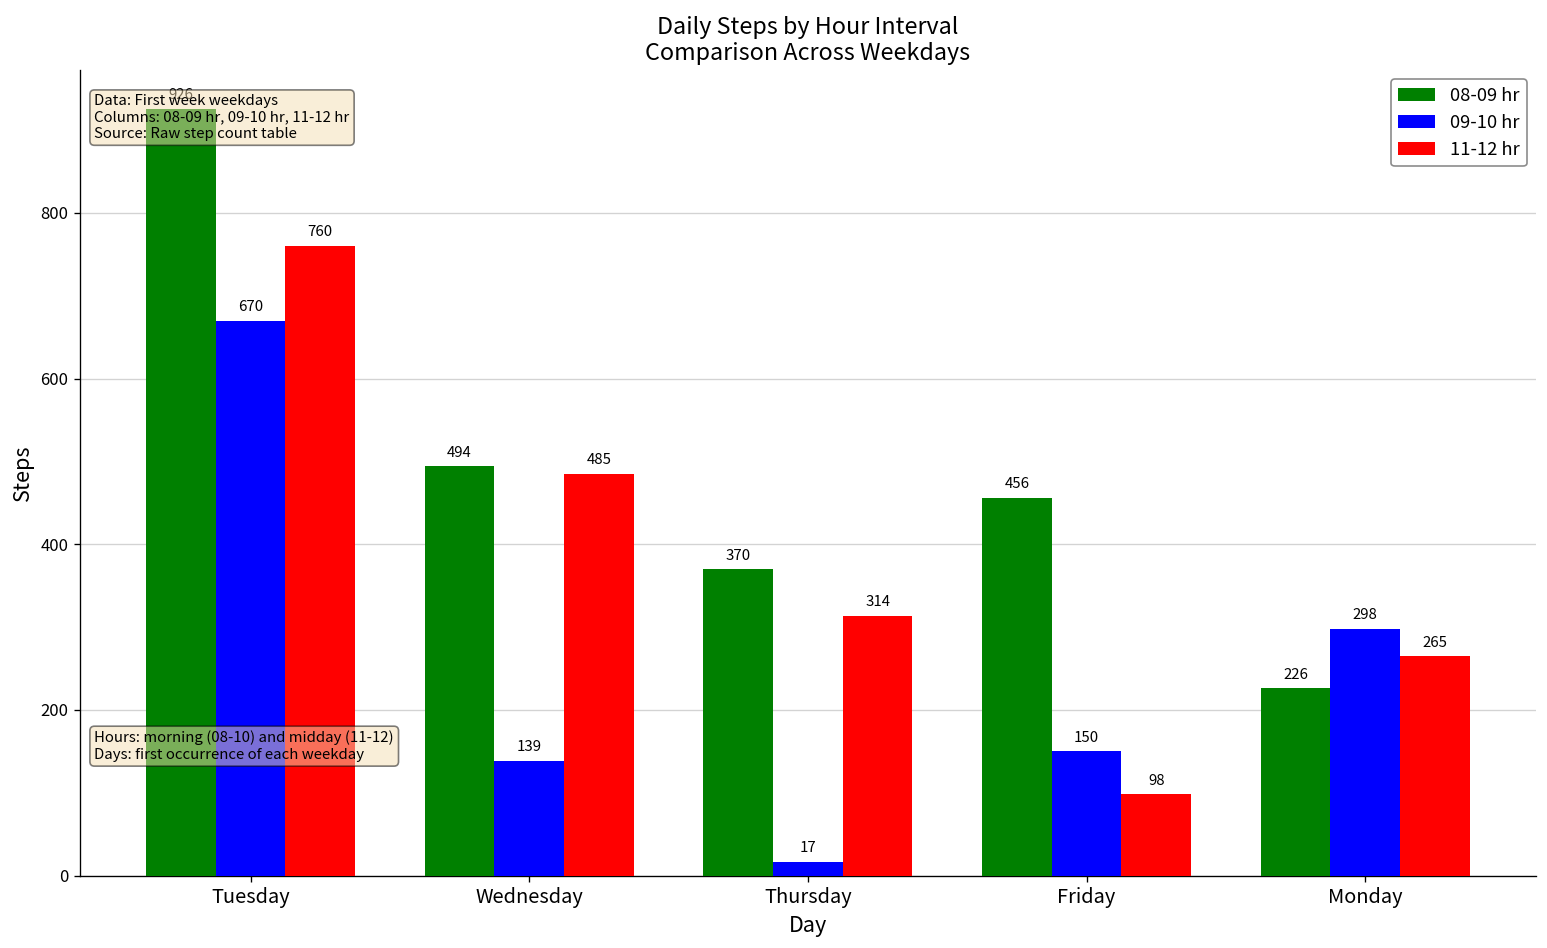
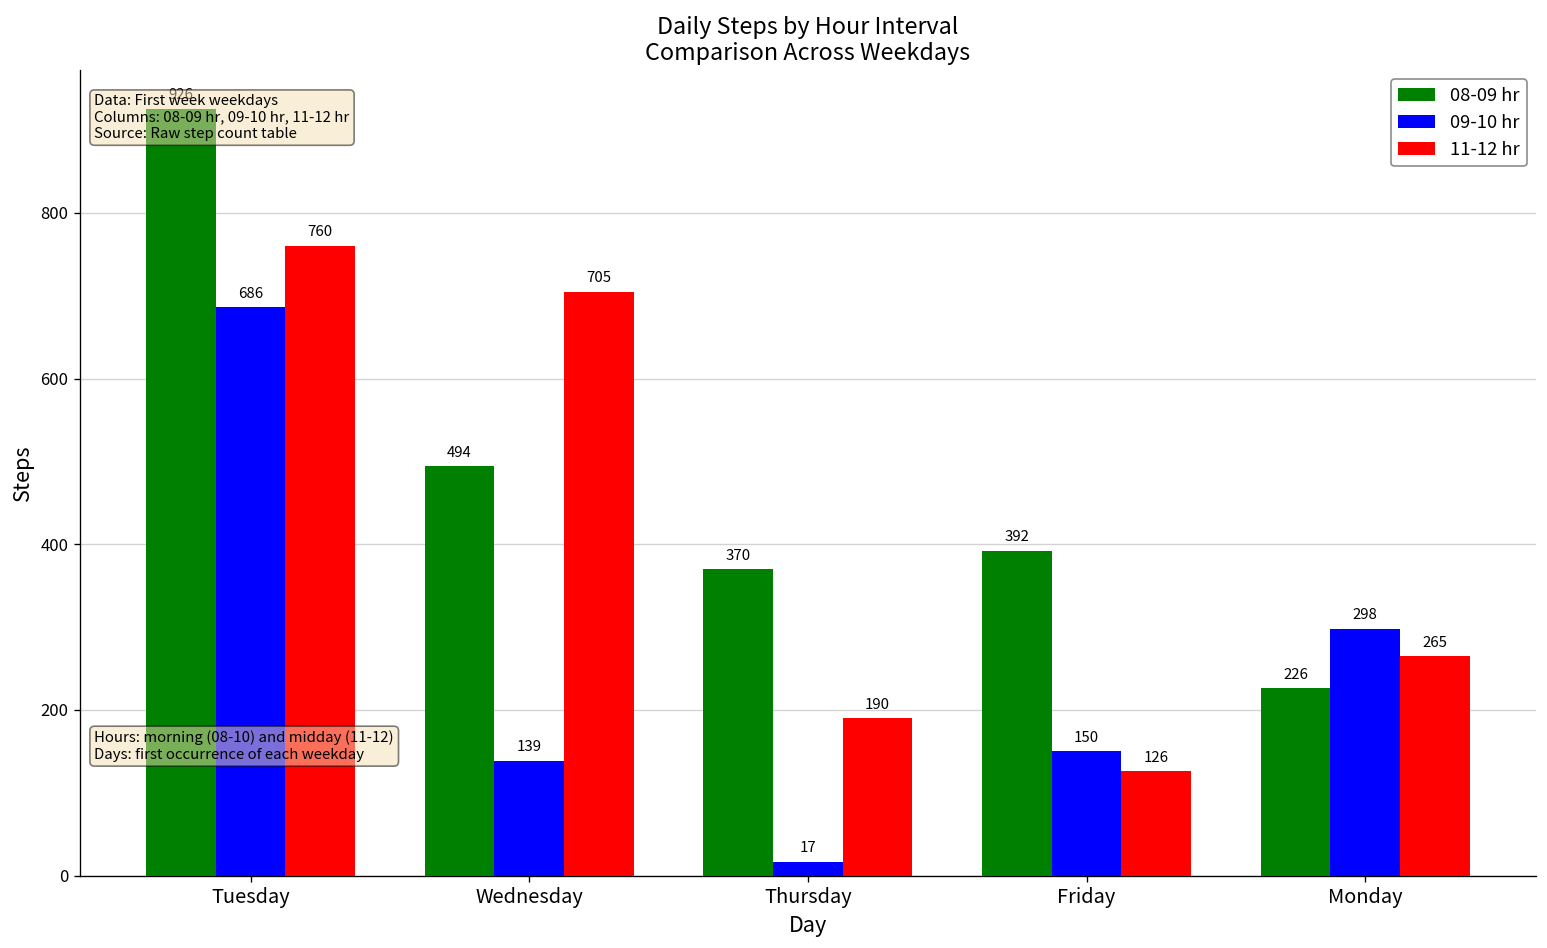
09-10 hr, Tuesday: 670 -> 686
11-12 hr, Wednesday: 485 -> 705
11-12 hr, Thursday: 314 -> 190
08-09 hr, Friday: 456 -> 392
11-12 hr, Friday: 98 -> 126
